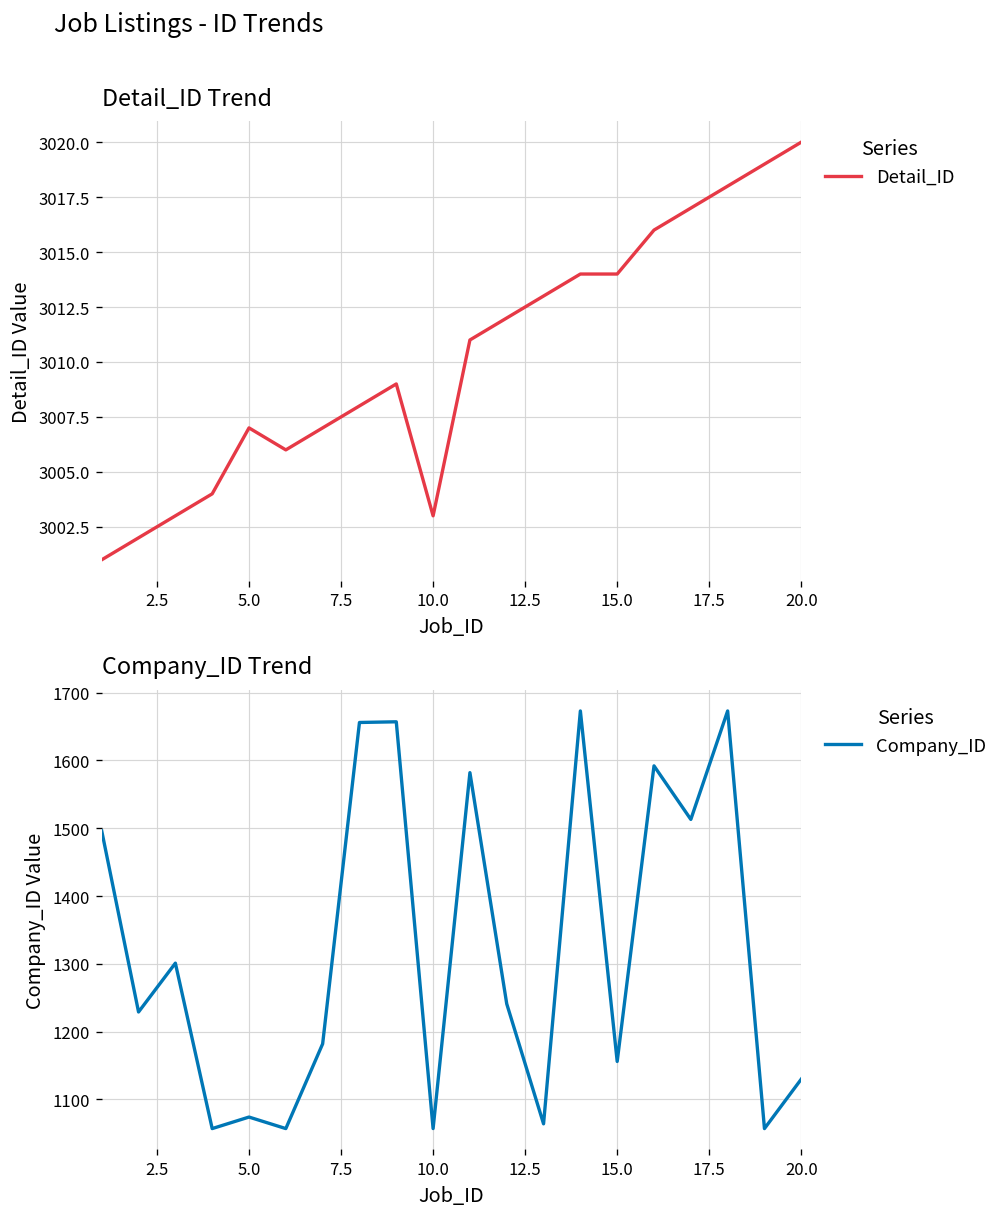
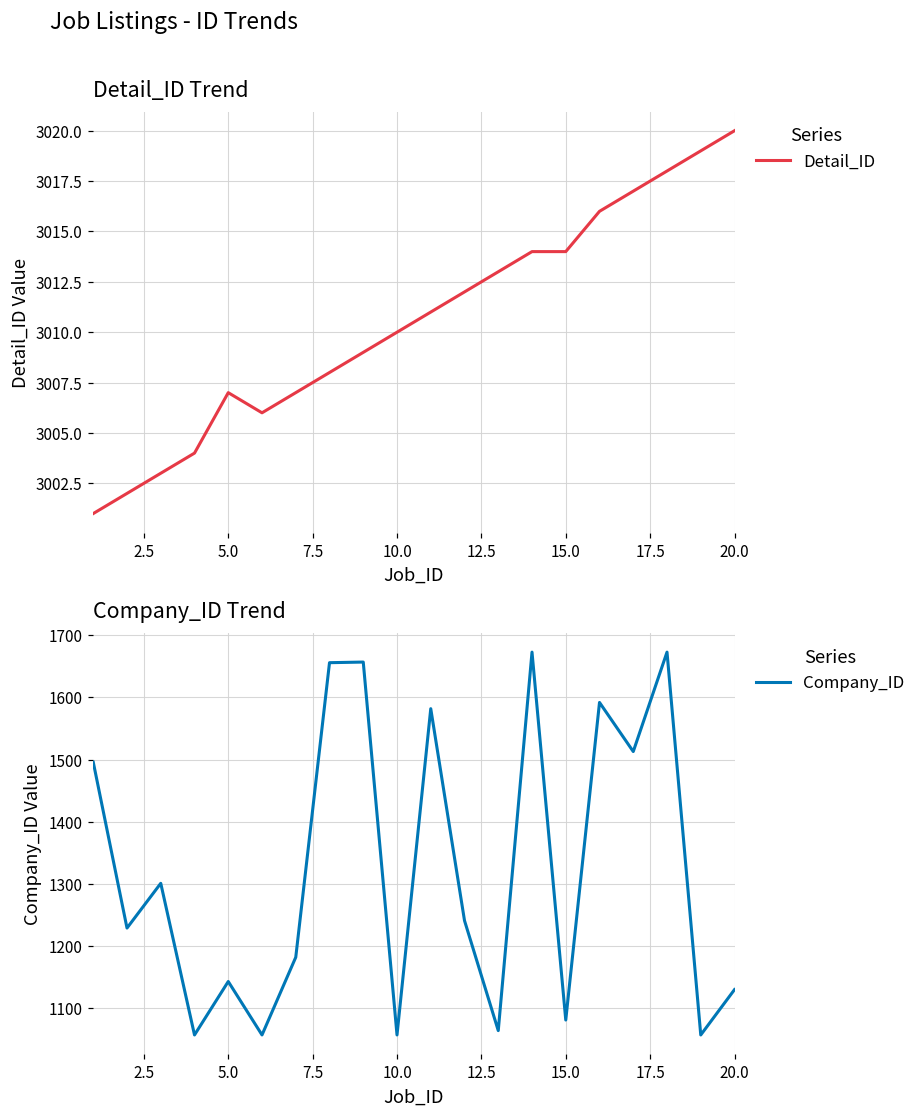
Detail_ID Trend, 10.0: 3003 -> 3010
Company_ID Trend, 5.0: 1070 -> 1140
Company_ID Trend, 15.0: 1160 -> 1080
